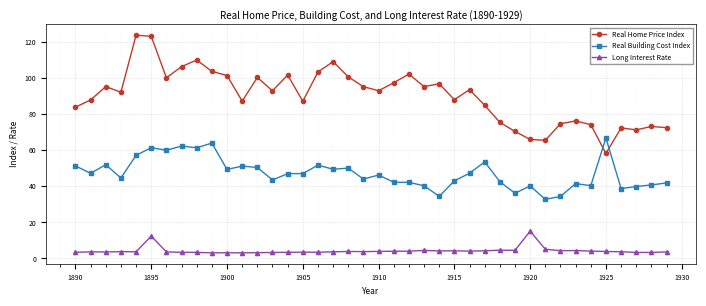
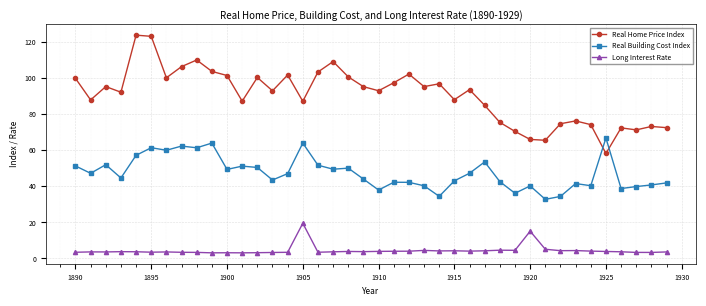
Real Home Price Index, 1890: 84 -> 100
Long Interest Rate, 1895: 12 -> 3
Real Building Cost Index, 1905: 47 -> 64
Long Interest Rate, 1905: 3 -> 20
Real Building Cost Index, 1910: 46 -> 38
